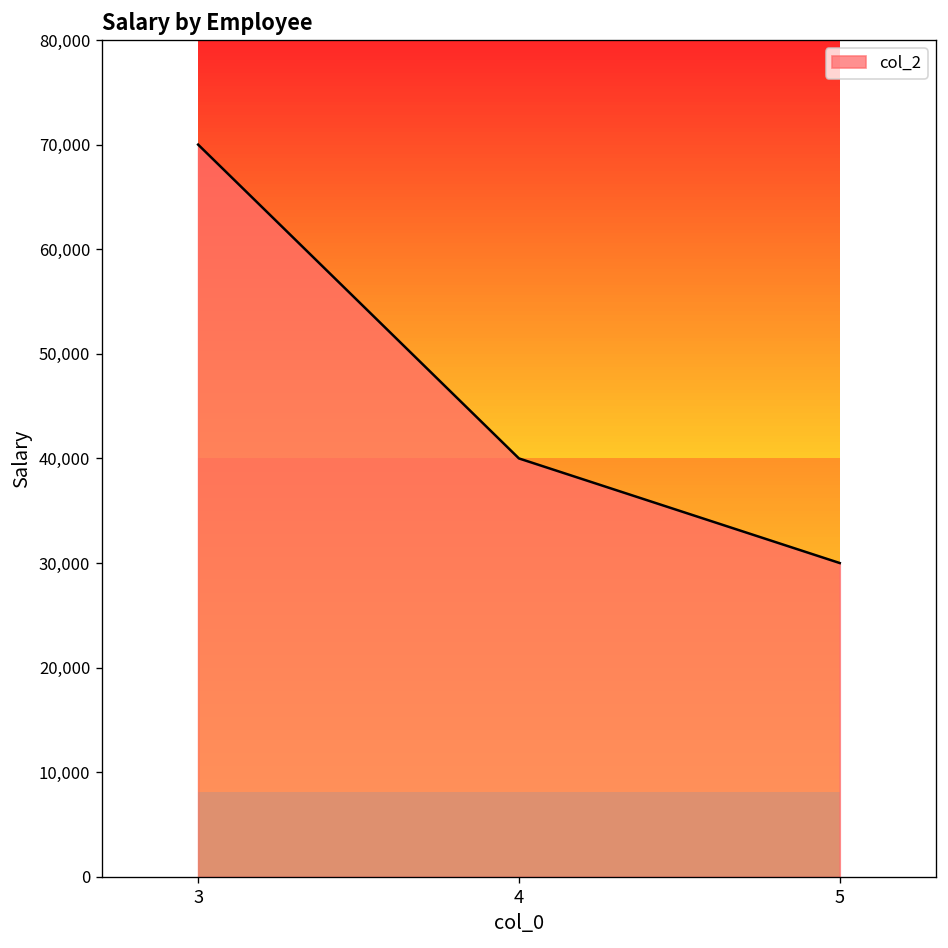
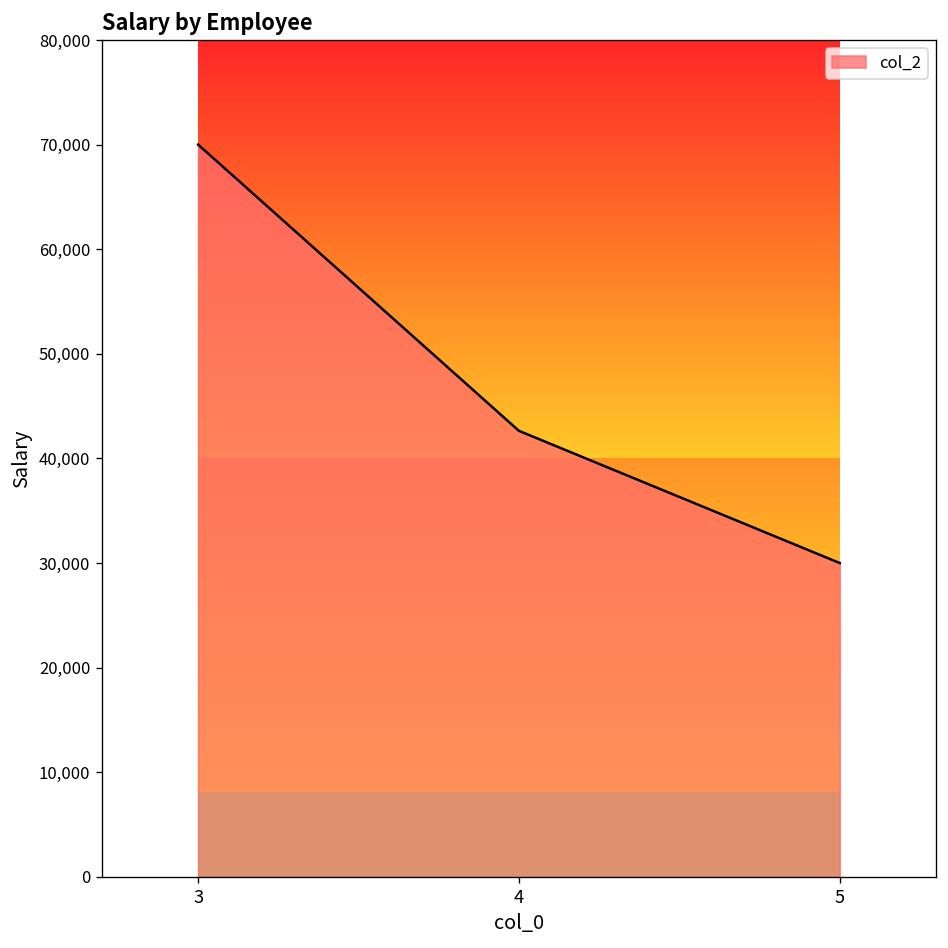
4: 40,000 -> 43,000
